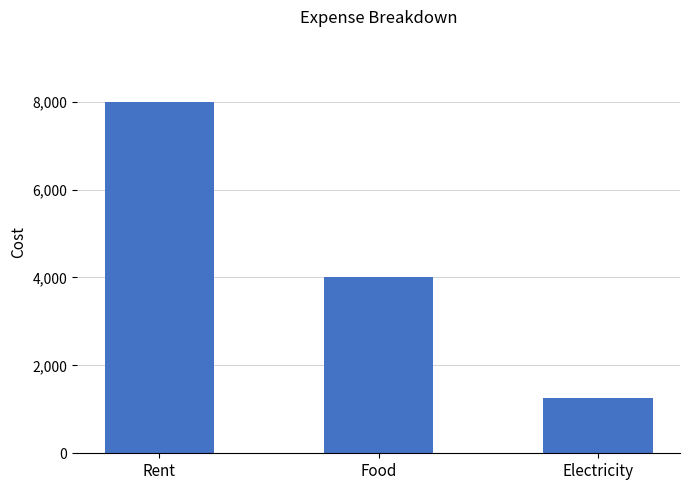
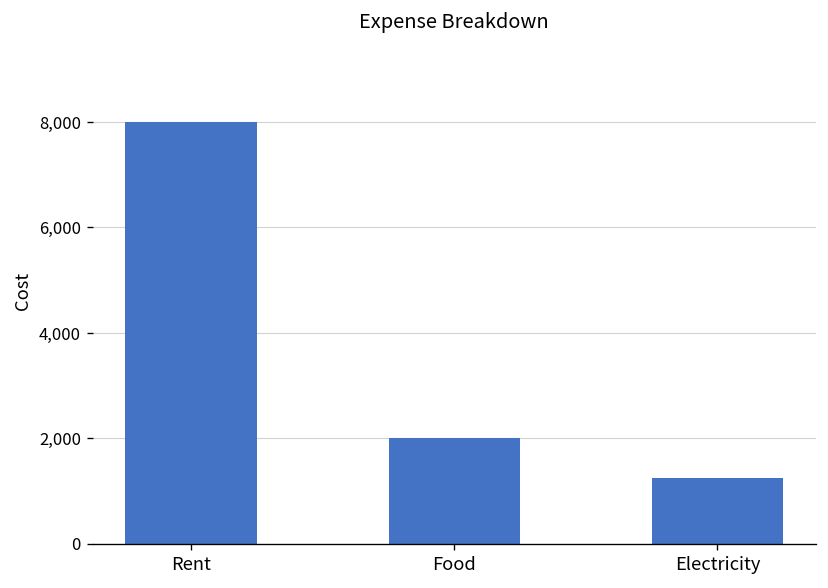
Food: 4,000 -> 2,000
